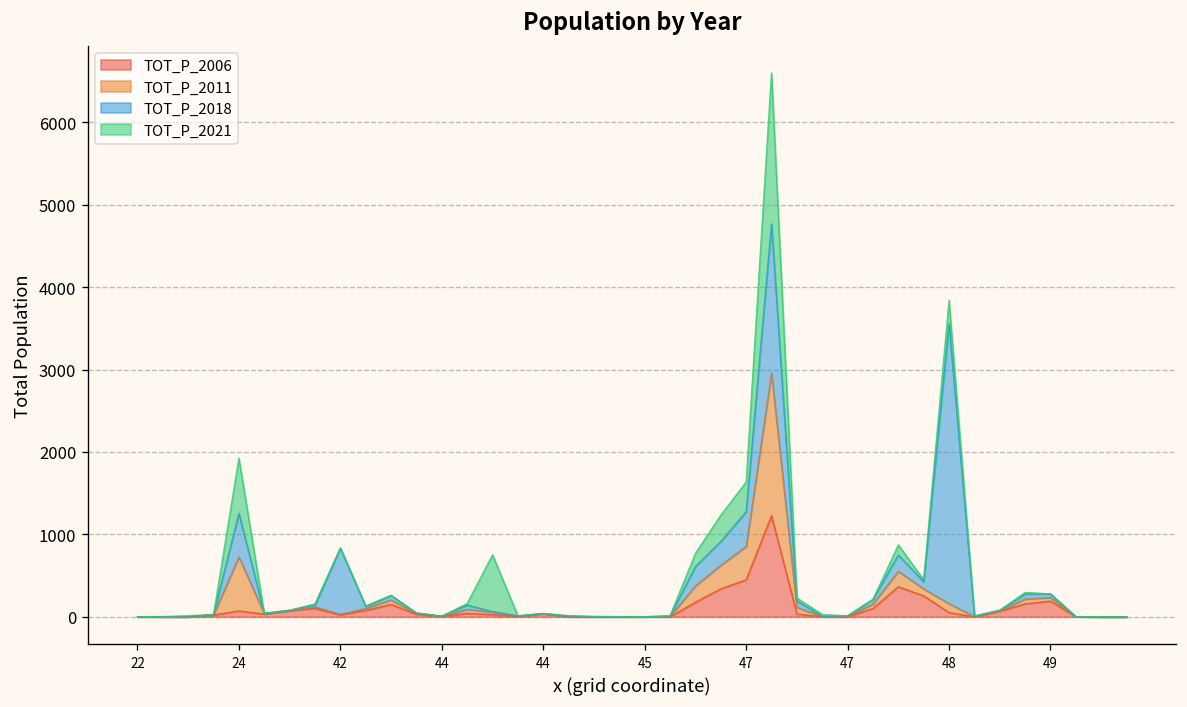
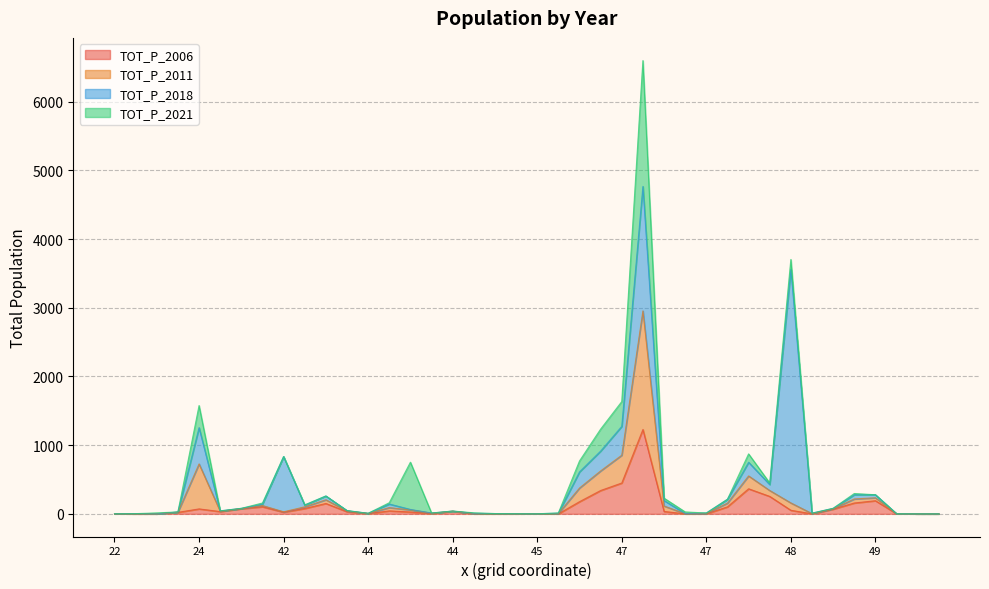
TOT_P_2021, 24: 700 -> 300
TOT_P_2021, 48: 300 -> 100
